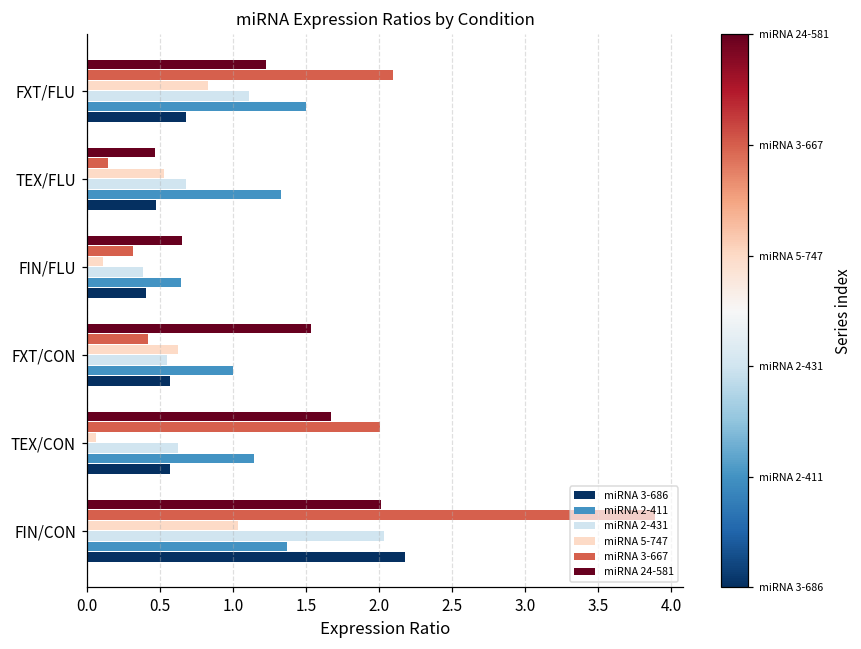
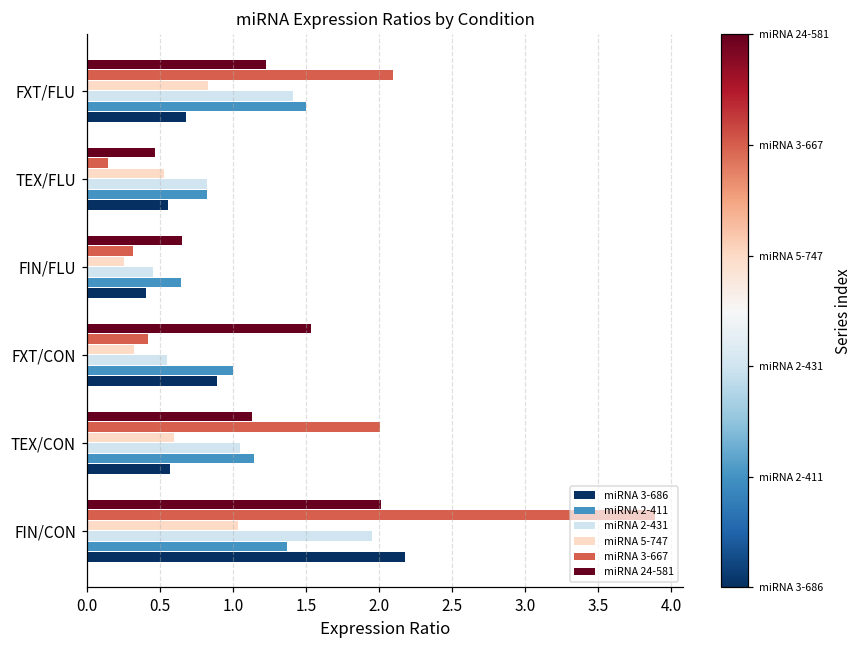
miRNA 2-431, FXT/FLU: 1.11 -> 1.41
miRNA 2-431, TEX/FLU: 0.68 -> 0.82
miRNA 2-411, TEX/FLU: 1.33 -> 0.82
miRNA 3-686, TEX/FLU: 0.47 -> 0.56
miRNA 5-747, FIN/FLU: 0.11 -> 0.25
miRNA 2-431, FIN/FLU: 0.39 -> 0.46
miRNA 5-747, FXT/CON: 0.62 -> 0.32
miRNA 3-686, FXT/CON: 0.57 -> 0.89
miRNA 24-581, TEX/CON: 1.67 -> 1.13
miRNA 5-747, TEX/CON: 0.06 -> 0.60
miRNA 2-431, TEX/CON: 0.63 -> 1.05
miRNA 2-431, FIN/CON: 2.04 -> 1.96
